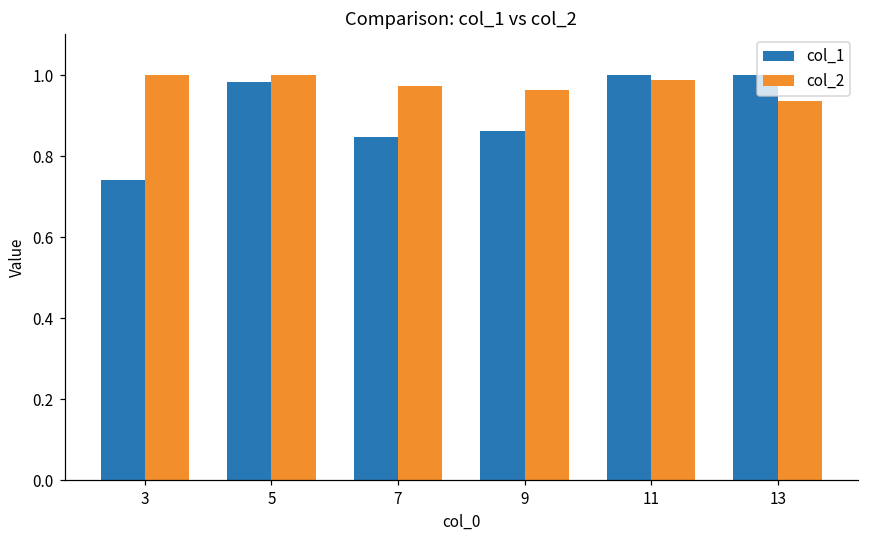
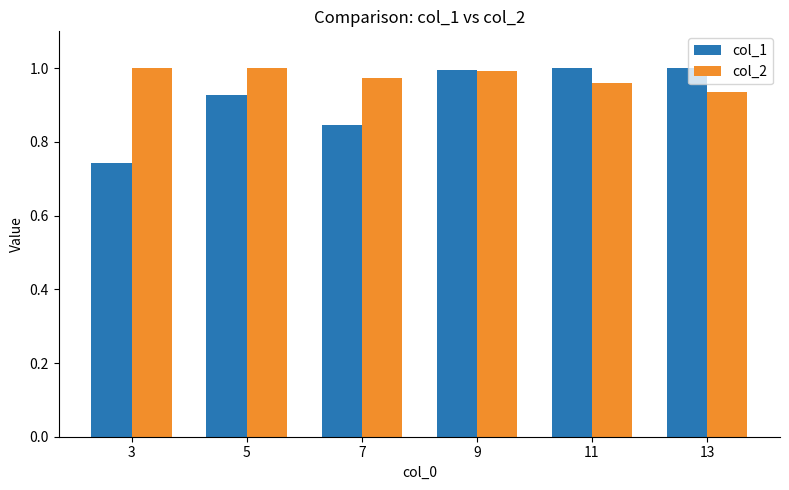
col_1, 5: 0.98 -> 0.93
col_1, 9: 0.86 -> 0.99
col_2, 9: 0.96 -> 0.99
col_2, 11: 0.99 -> 0.96
